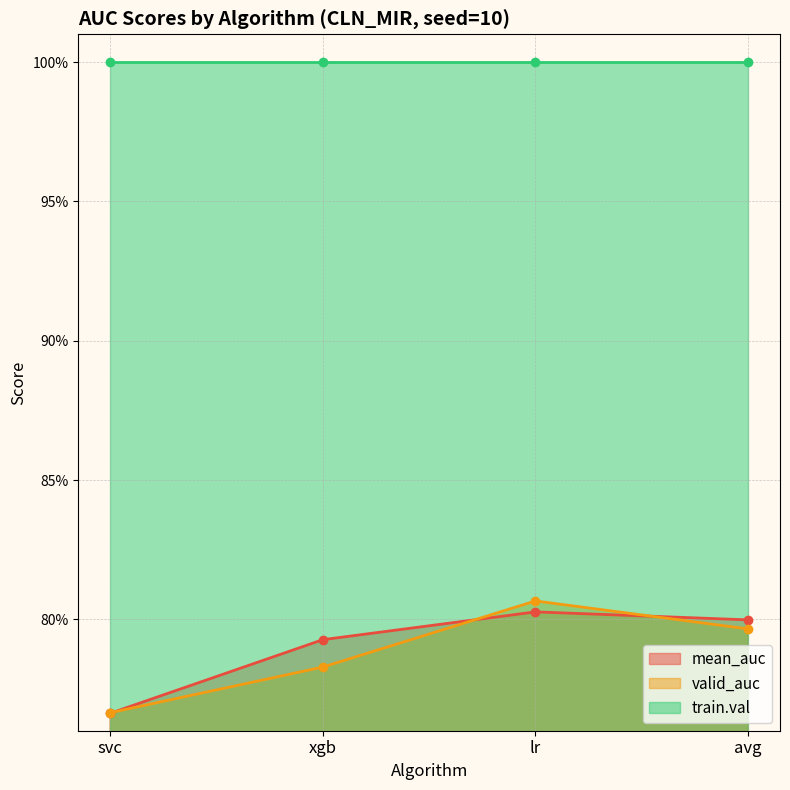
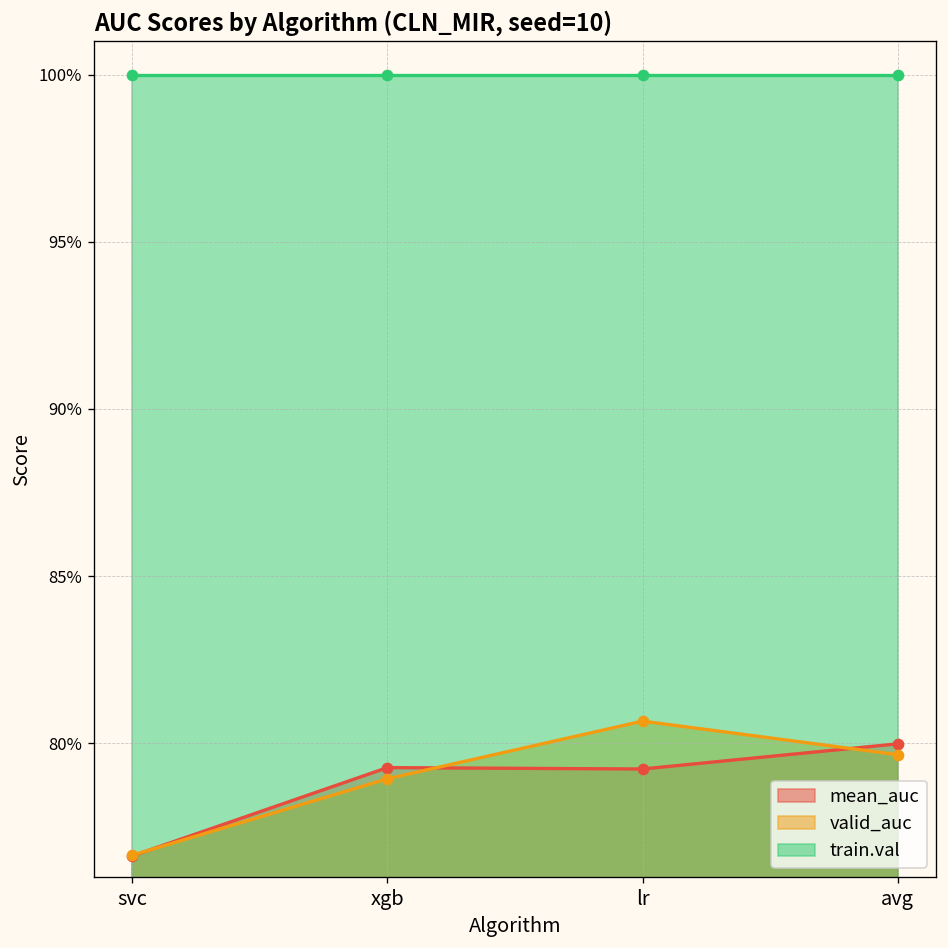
valid_auc, xgb: 78.3% -> 78.9%
mean_auc, lr: 80.3% -> 79.2%
